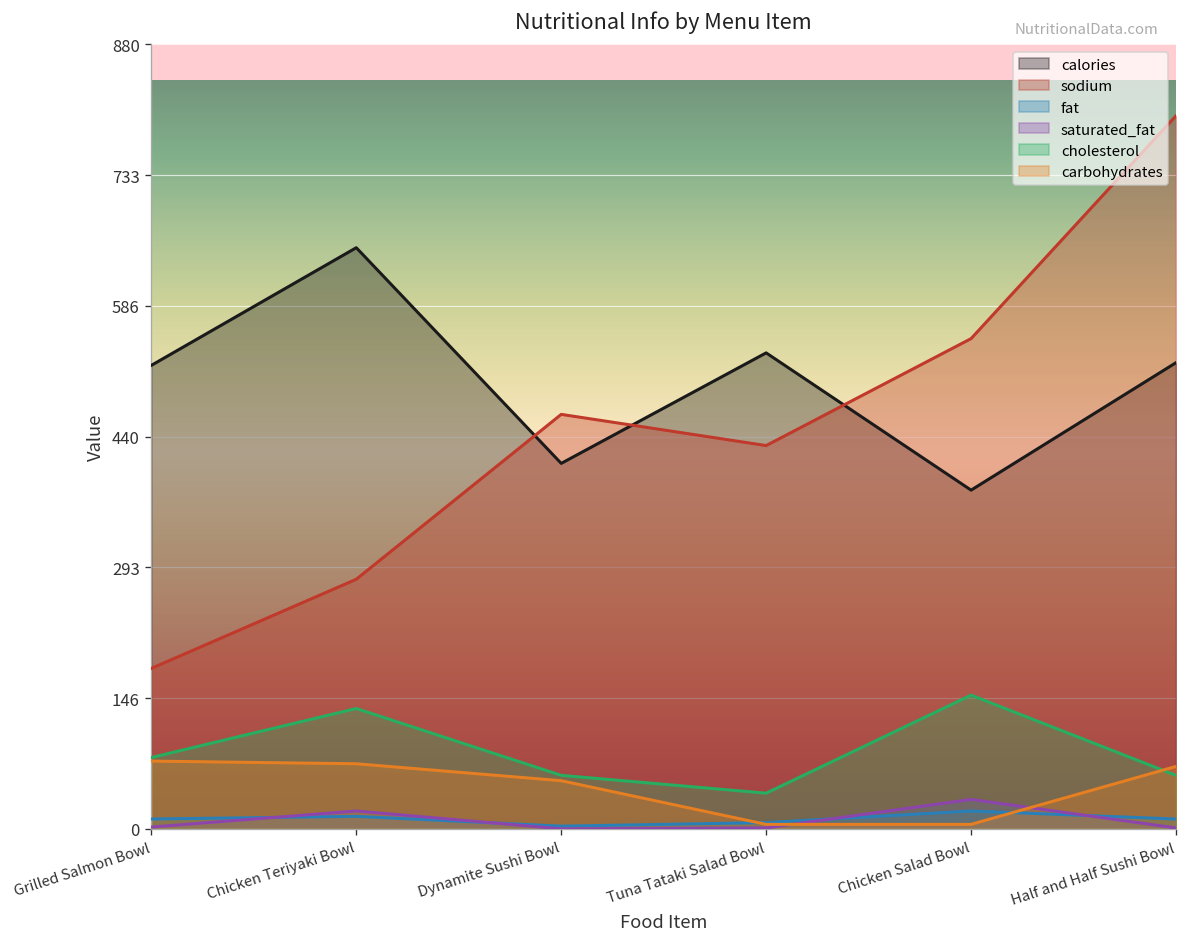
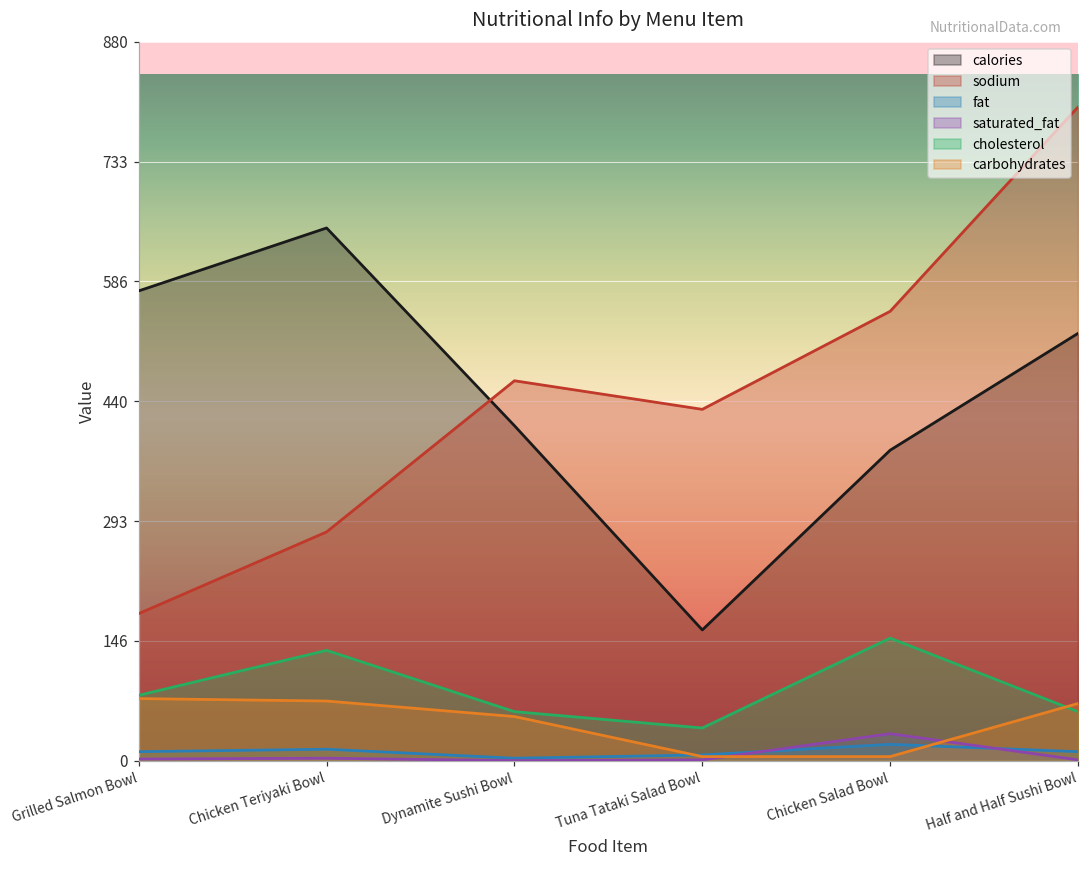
calories, Grilled Salmon Bowl: 520 -> 580
saturated_fat, Chicken Teriyaki Bowl: 20 -> 0
calories, Tuna Tataki Salad Bowl: 530 -> 160
